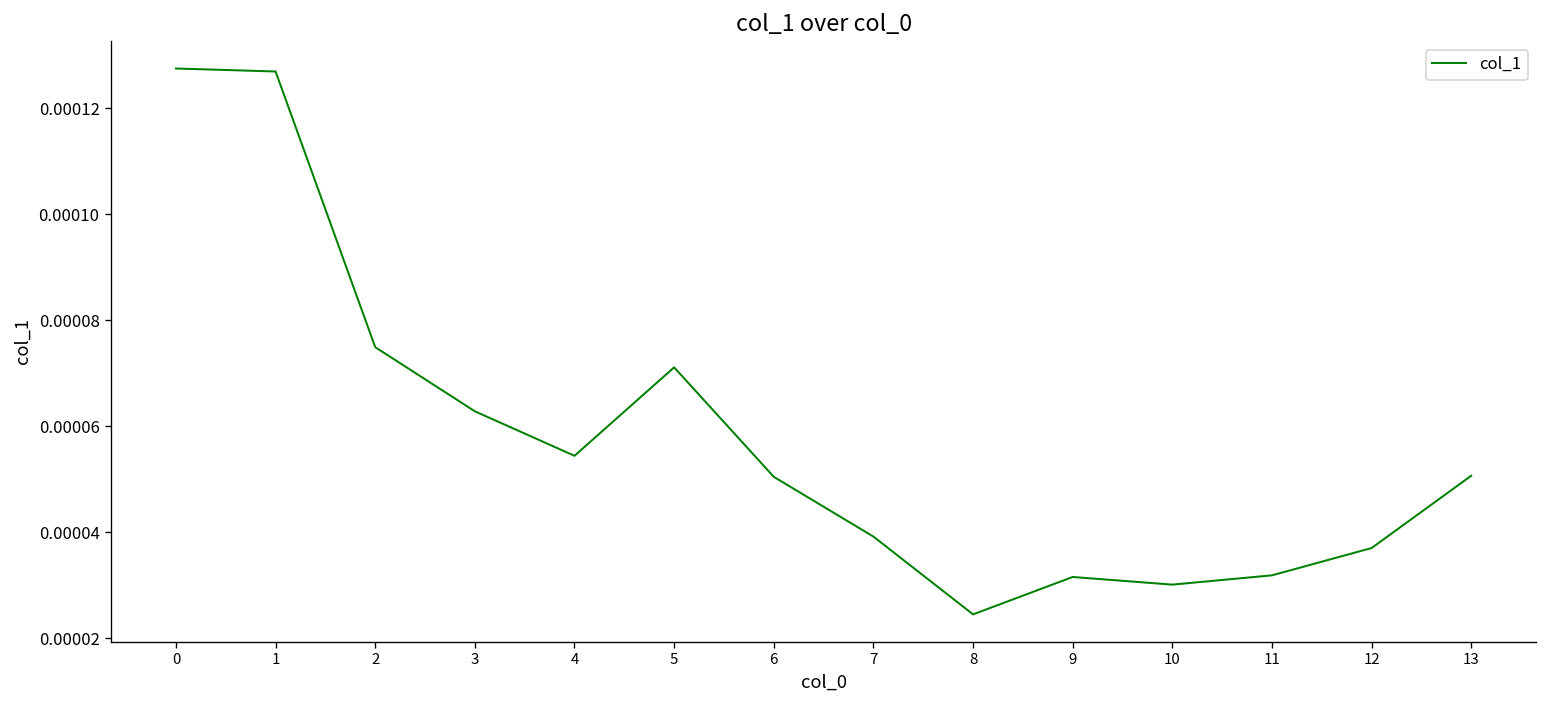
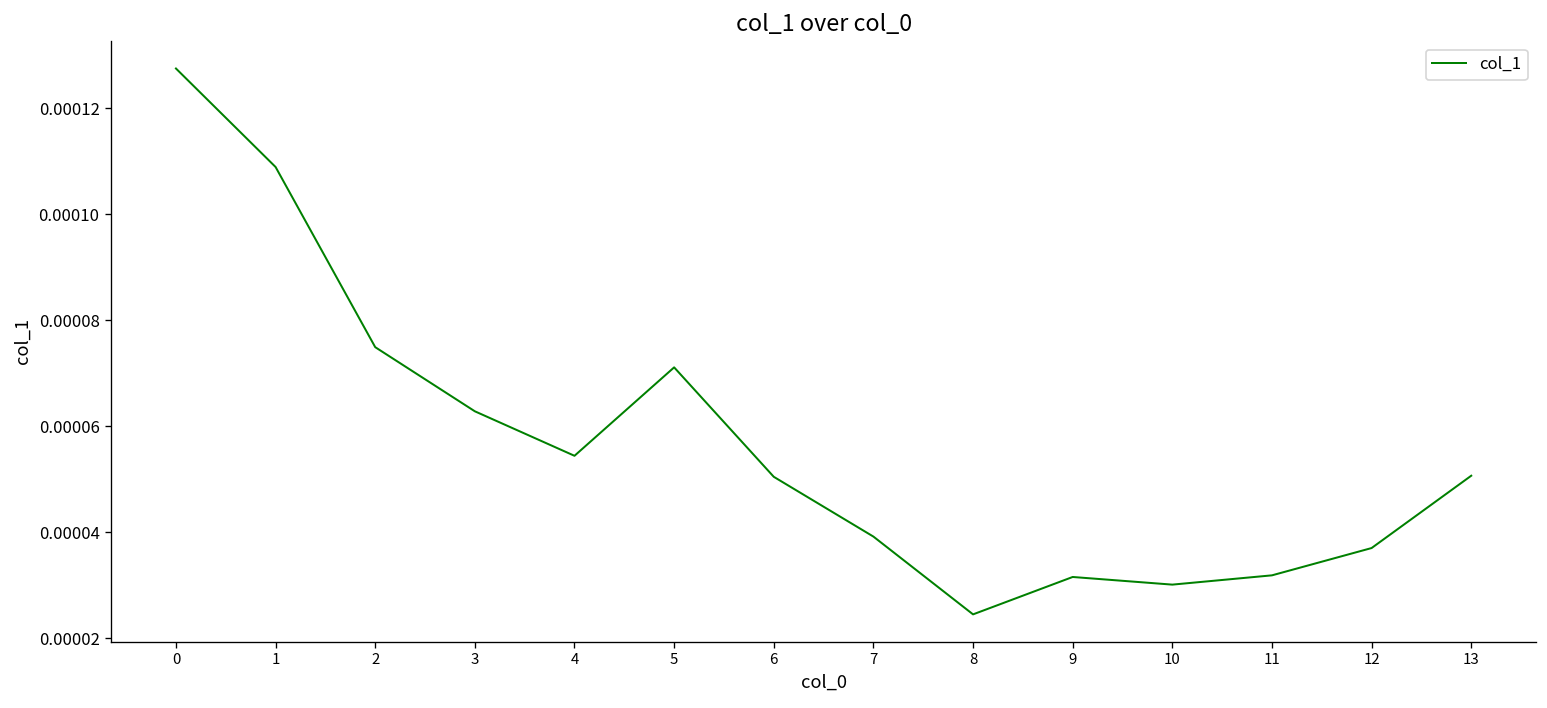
1: 0.000127 -> 0.000109
